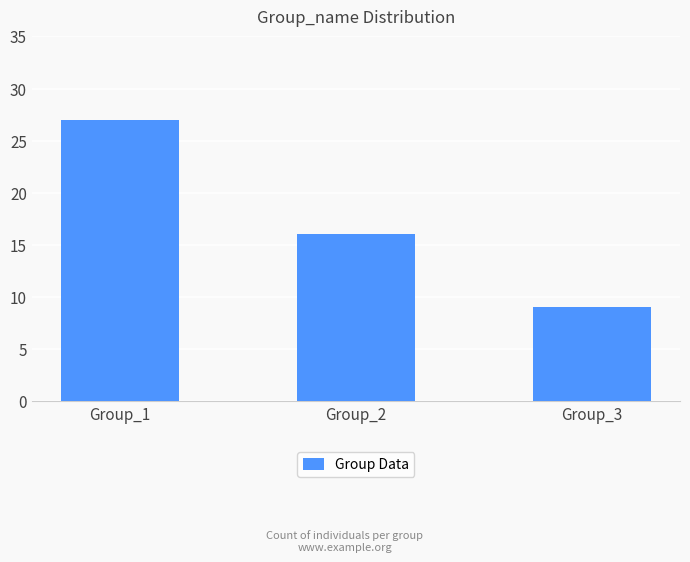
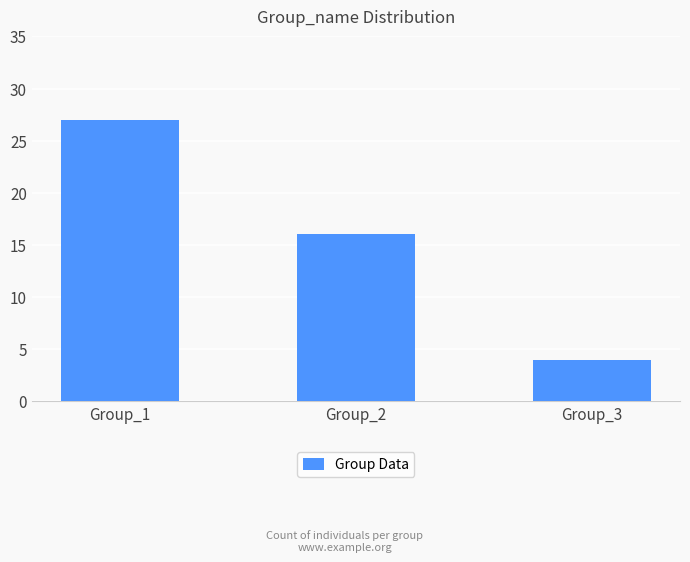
Group_3: 9 -> 4
